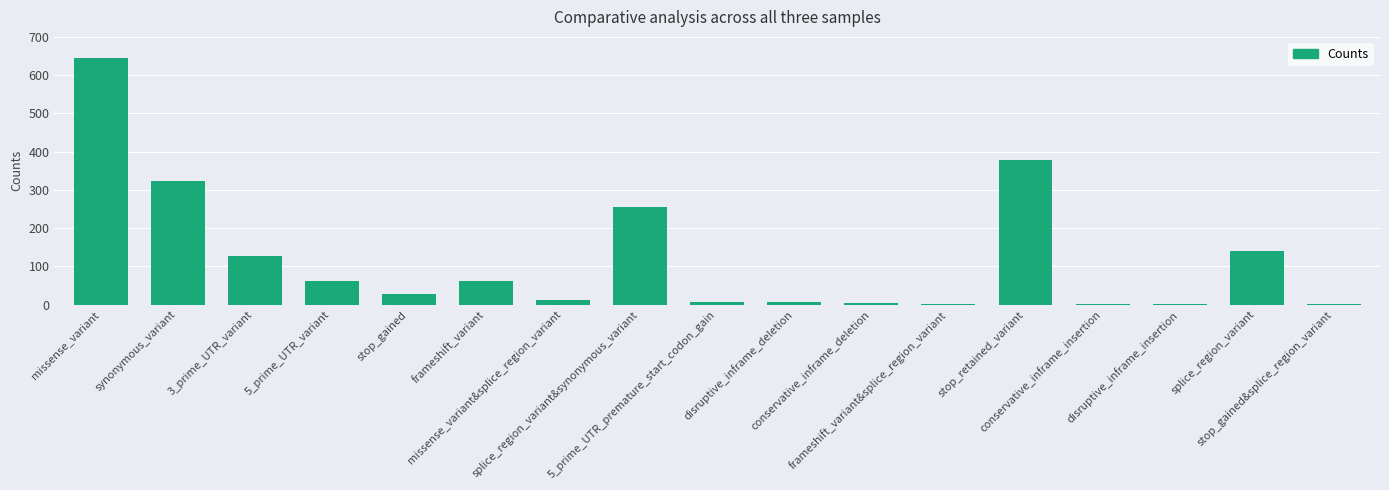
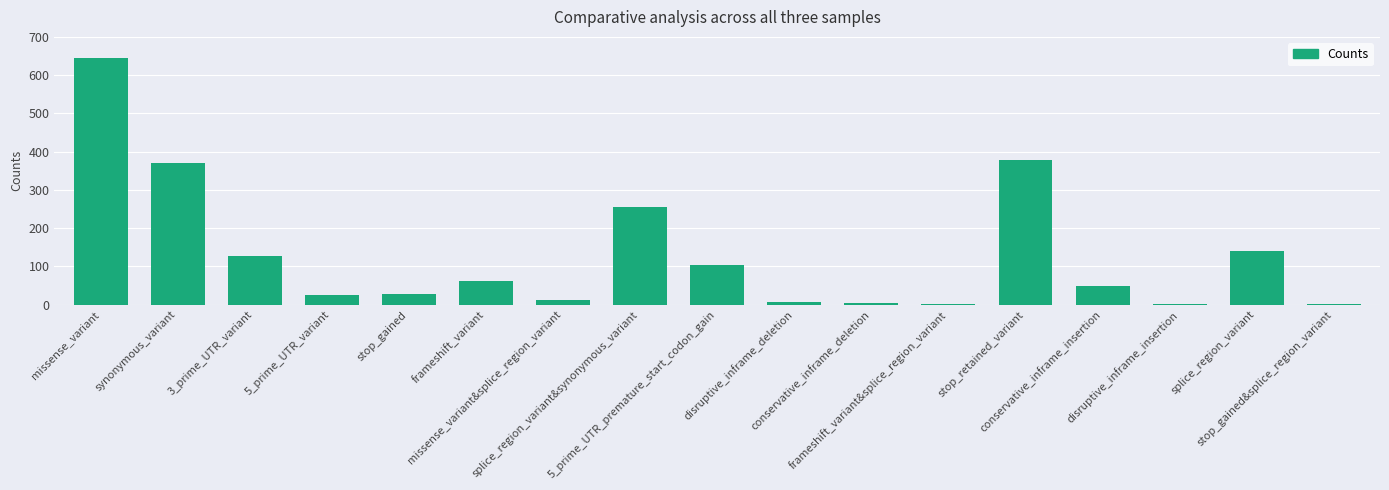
synonymous_variant: 320 -> 370
5_prime_UTR_variant: 60 -> 30
5_prime_UTR_premature_start_codon_gain: 10 -> 100
conservative_inframe_insertion: 0 -> 50
